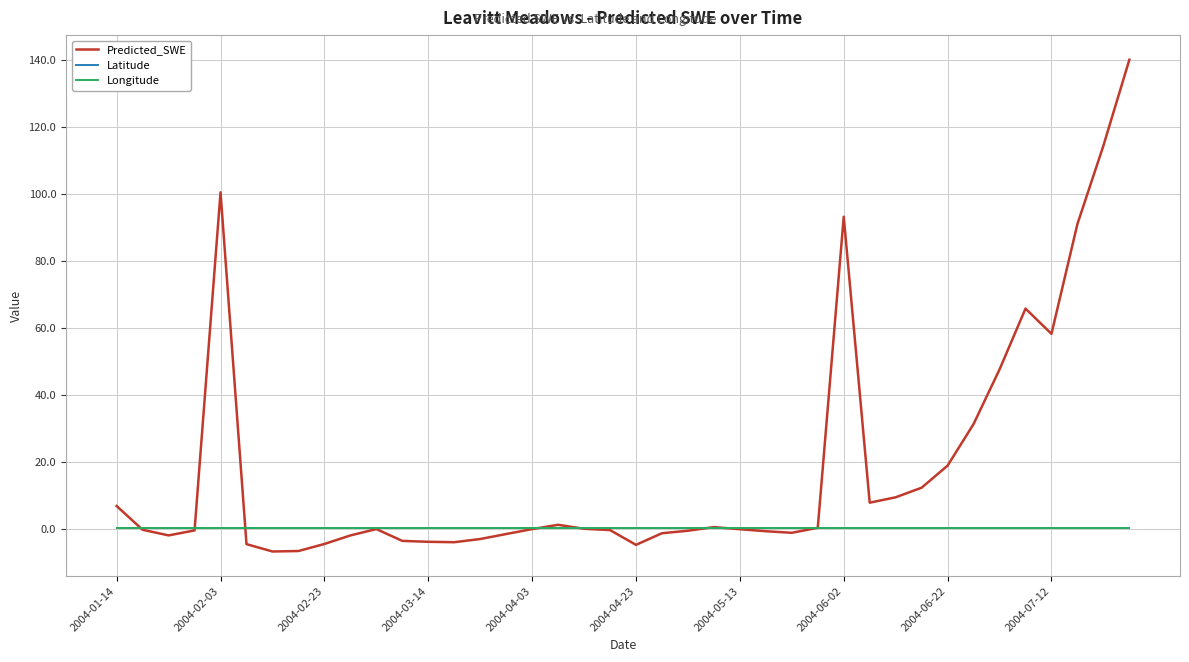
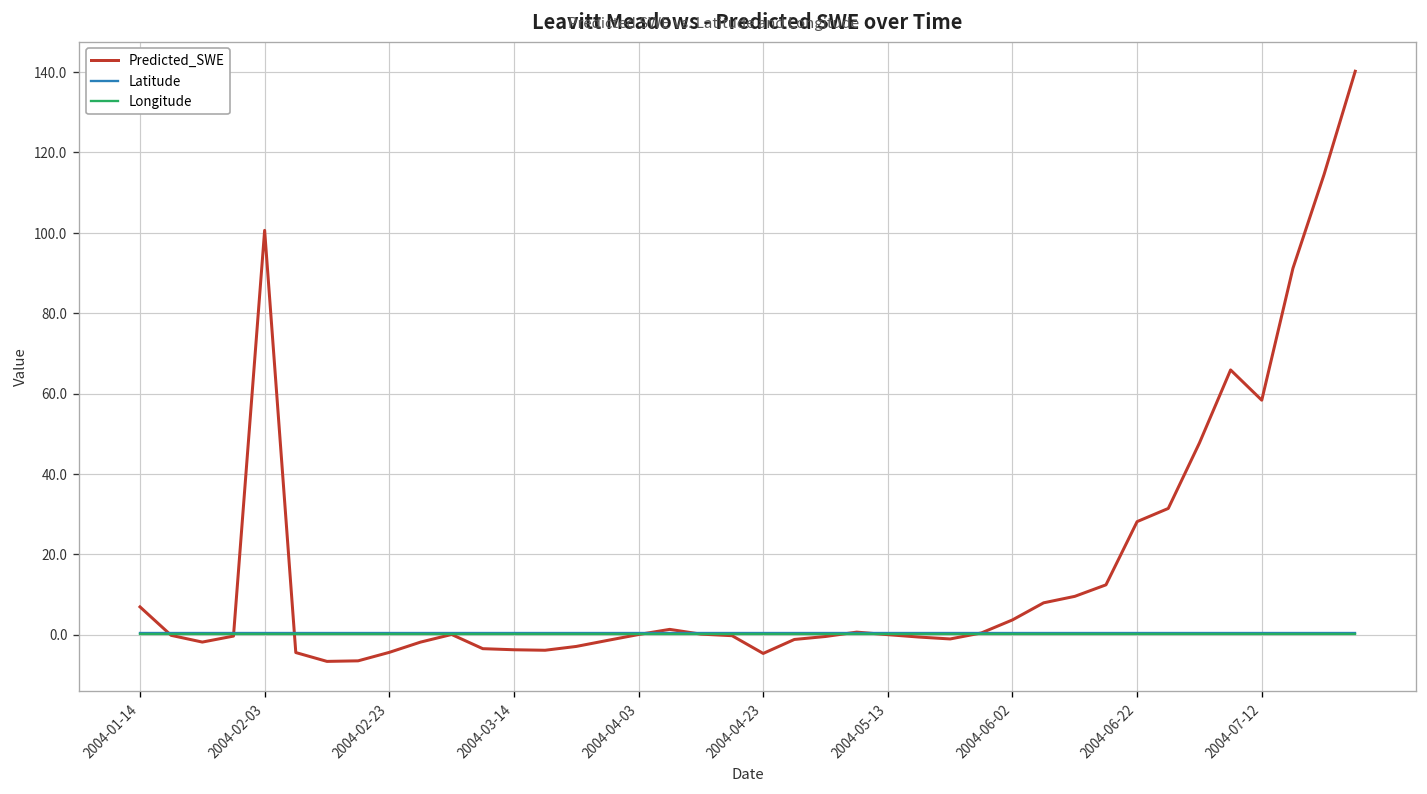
Predicted_SWE, 2004-06-02: 93 -> 4
Predicted_SWE, 2004-06-22: 19 -> 28
